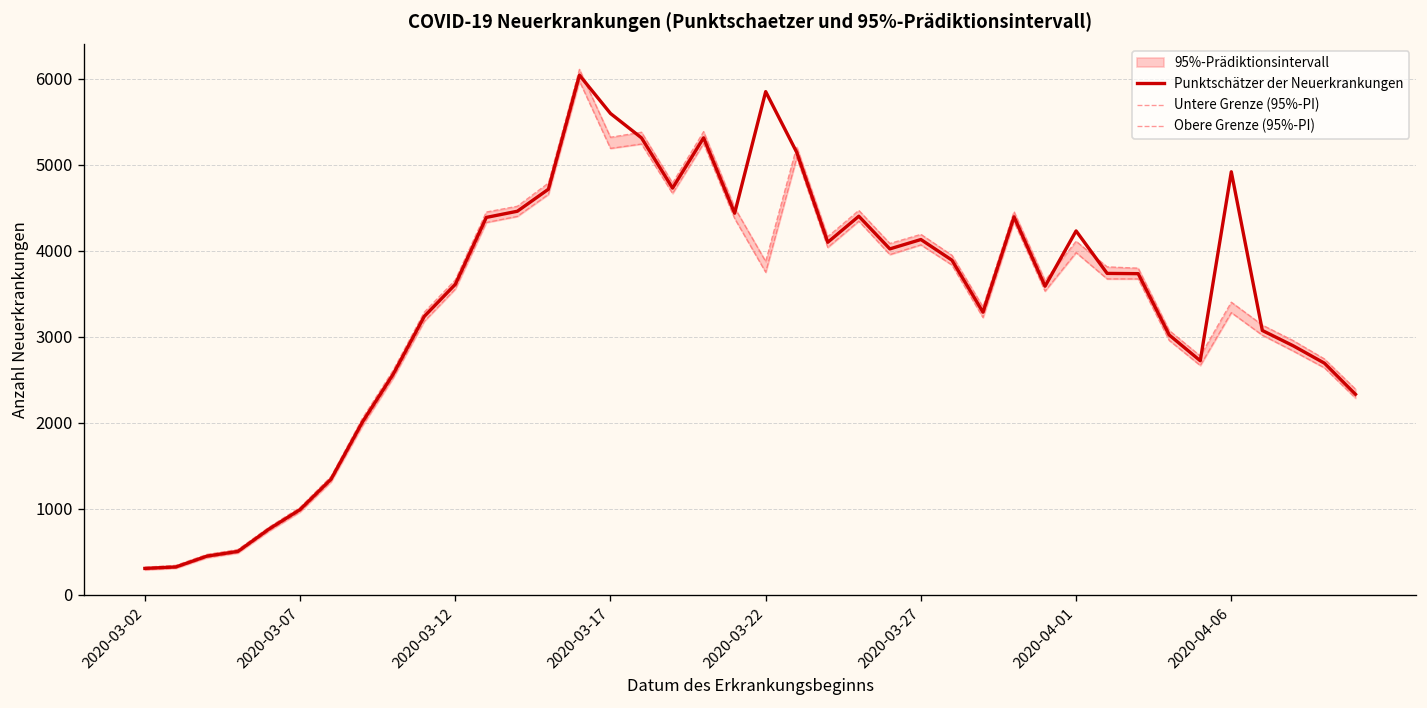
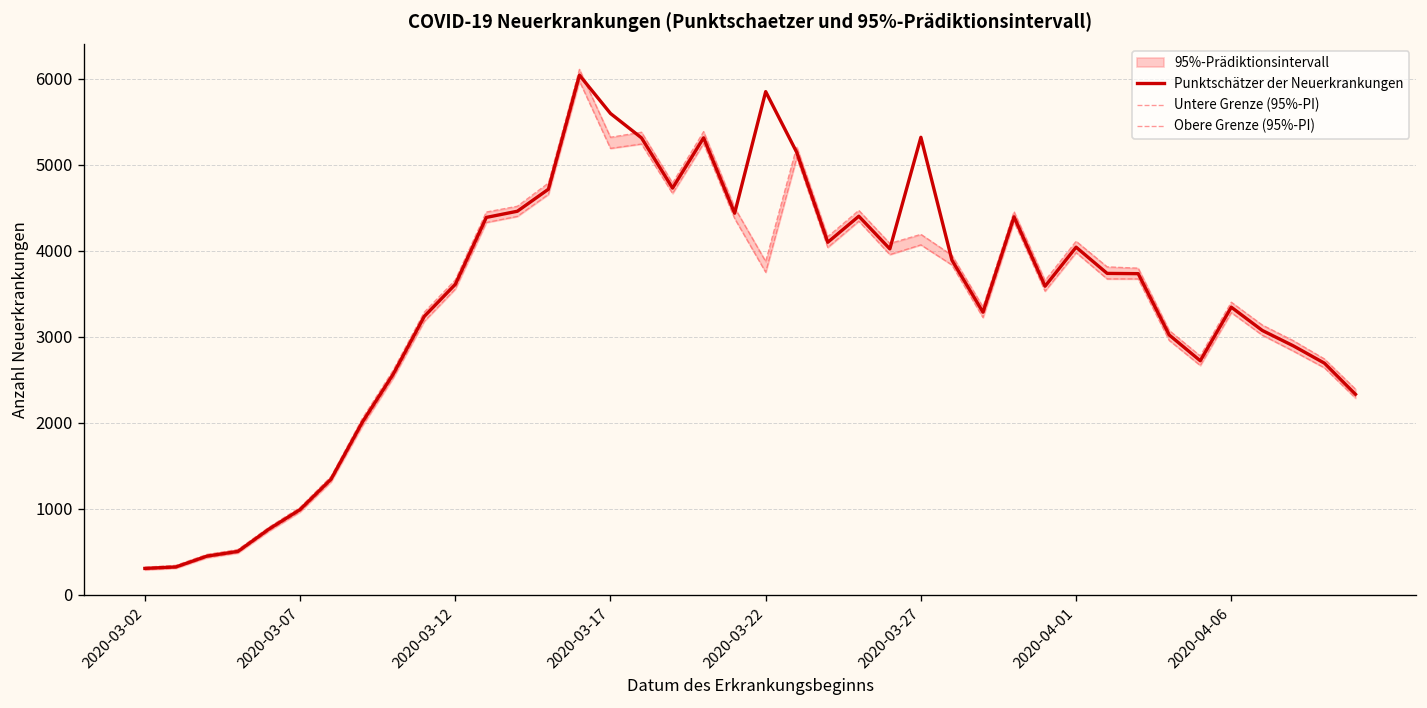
Punktschätzer der Neuerkrankungen, 2020-03-27: 4100 -> 5300
Punktschätzer der Neuerkrankungen, 2020-04-01: 4200 -> 4000
Punktschätzer der Neuerkrankungen, 2020-04-06: 4900 -> 3300
